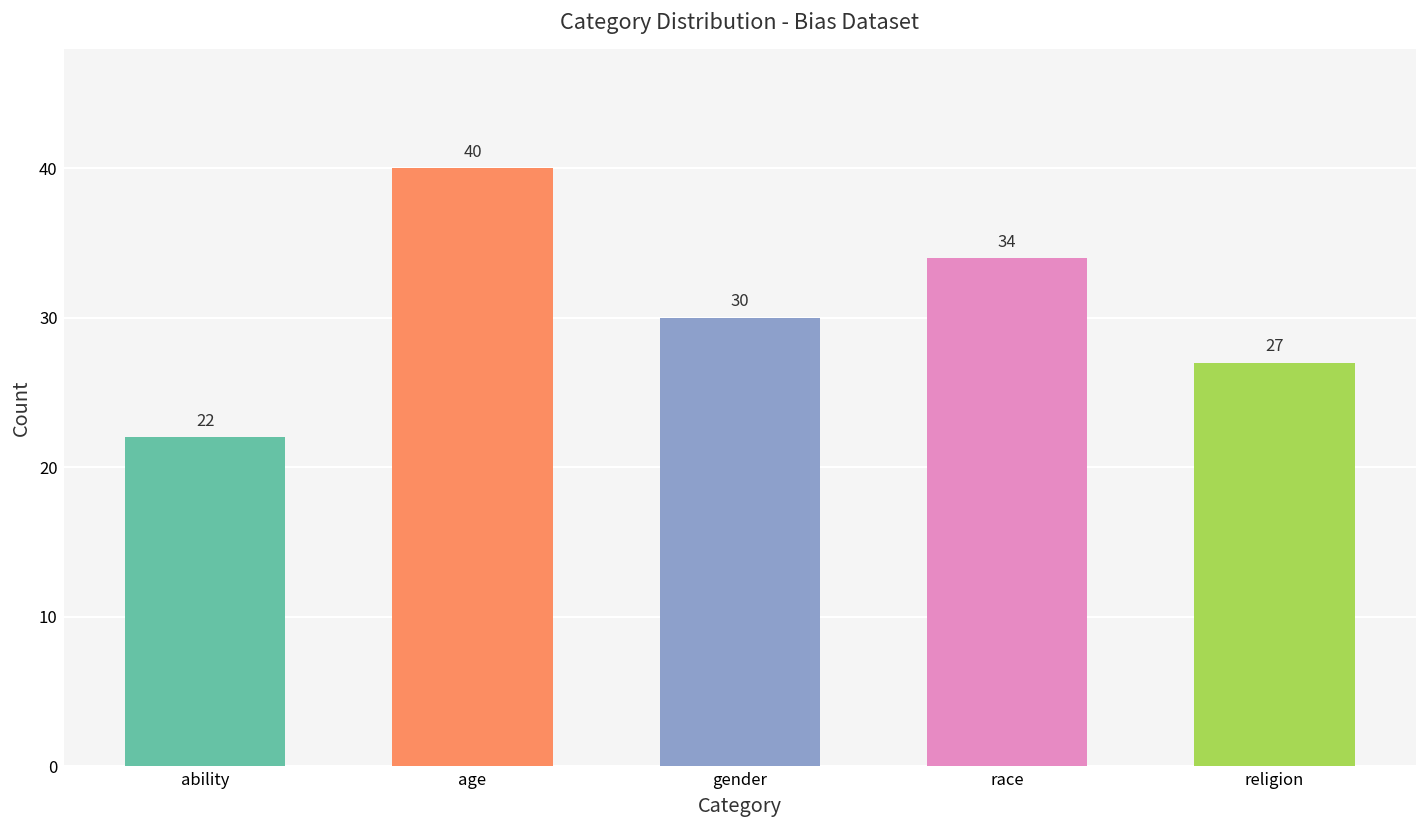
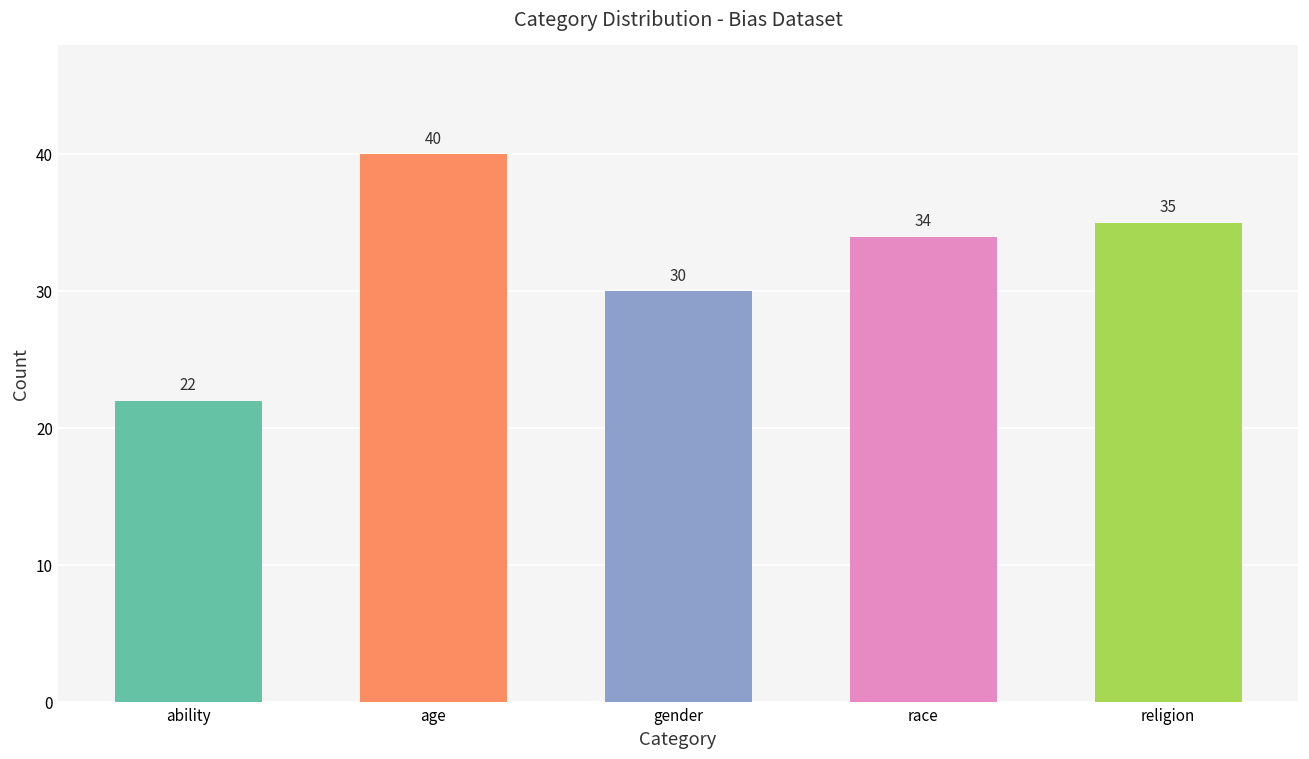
religion: 27 -> 35
